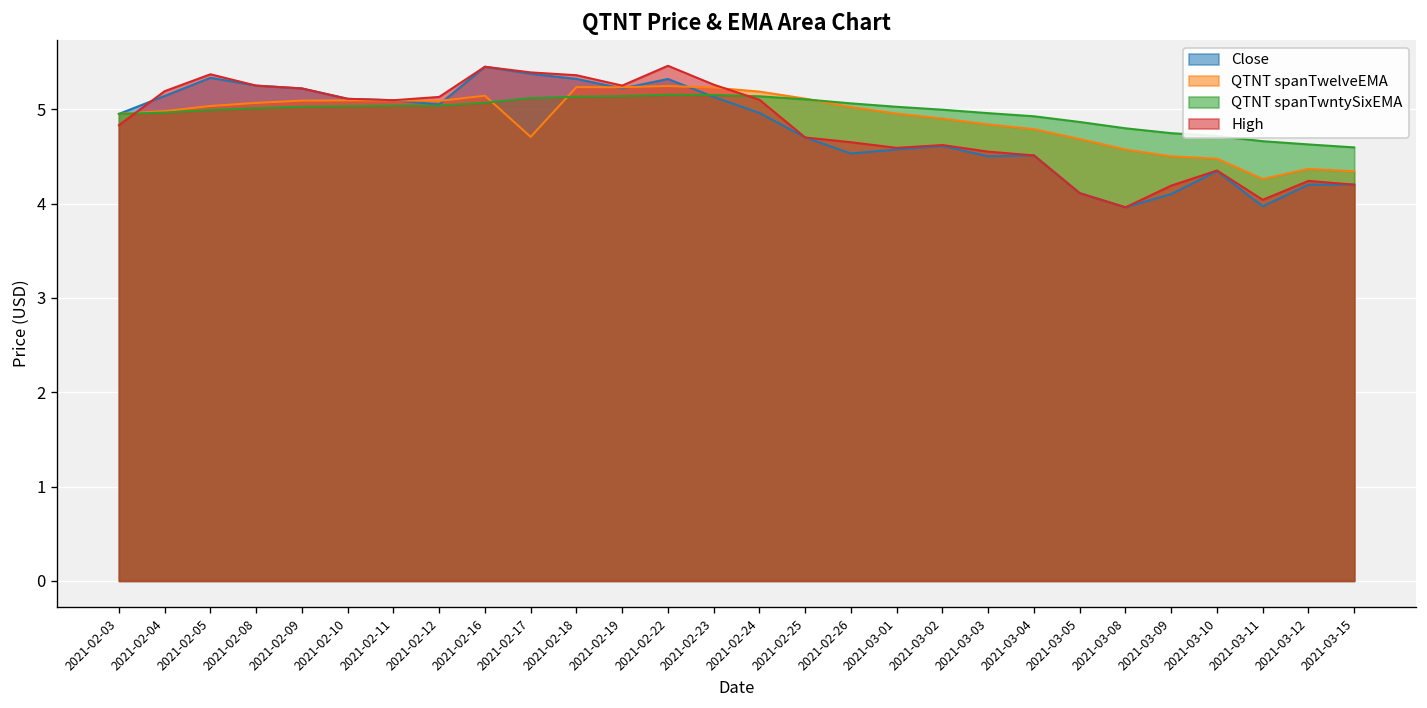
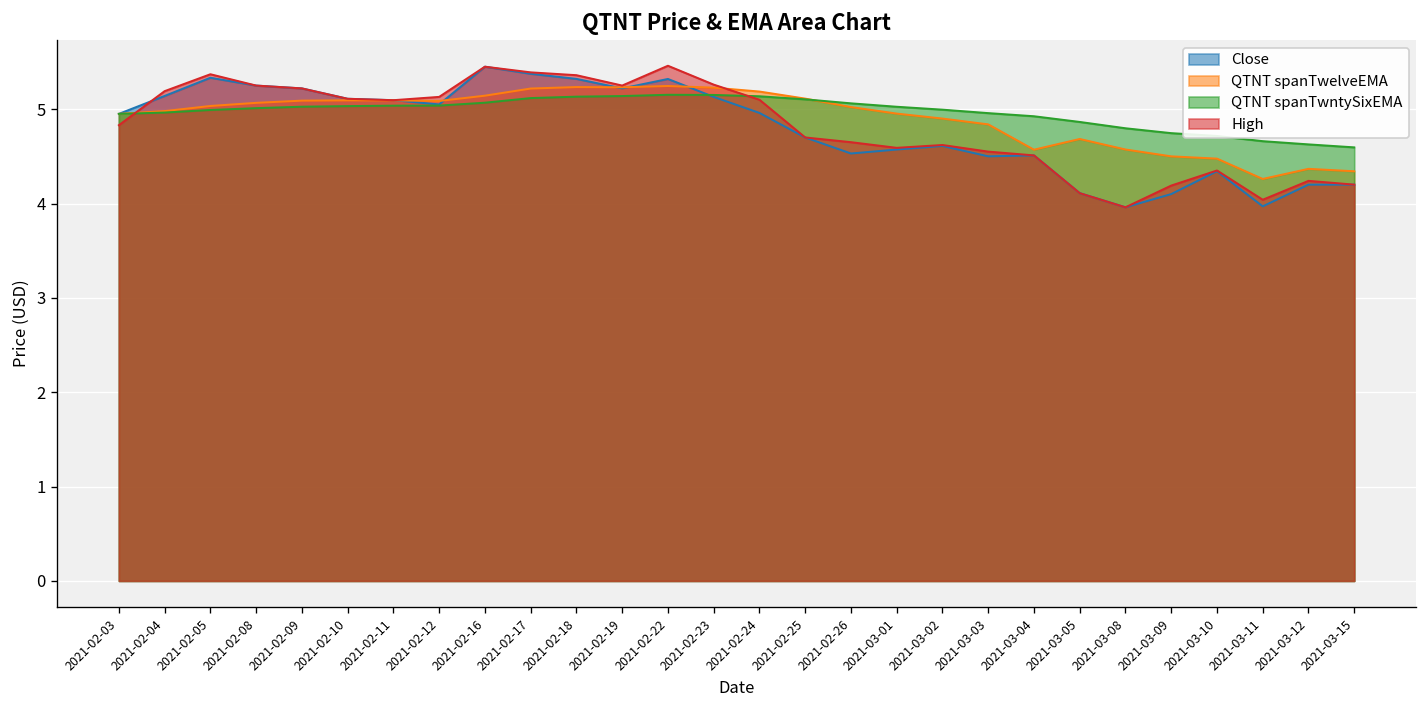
QTNT spanTwelveEMA, 2021-02-17: 4.7 -> 5.2
QTNT spanTwelveEMA, 2021-03-04: 4.8 -> 4.6
